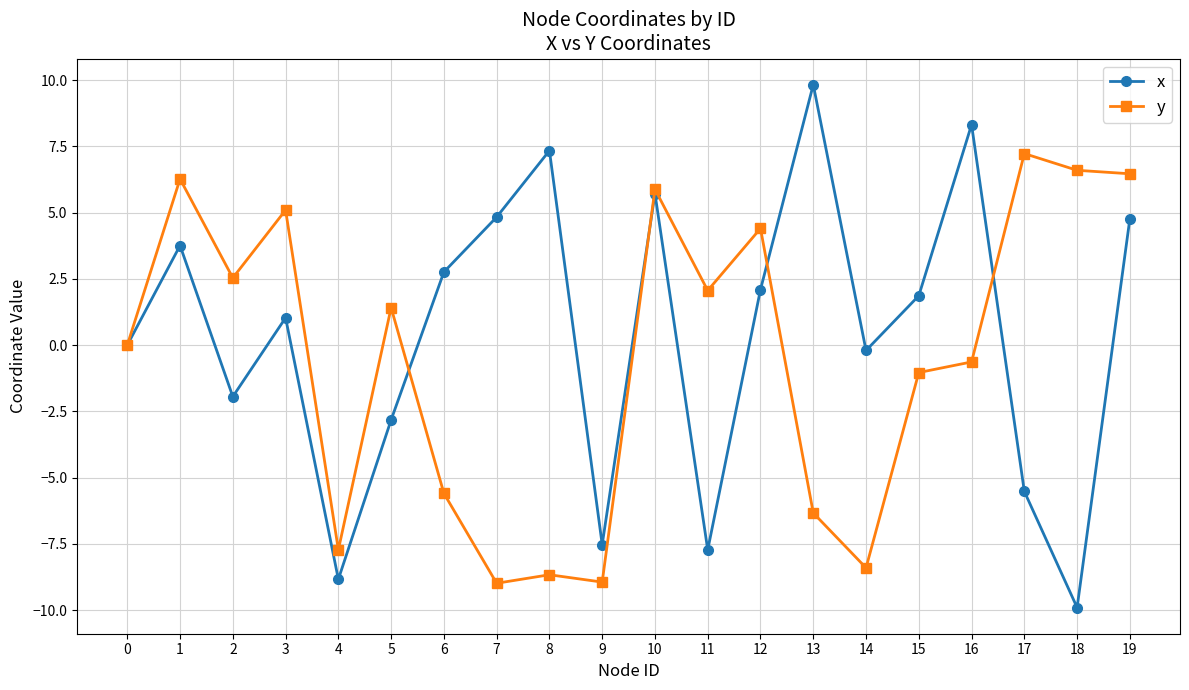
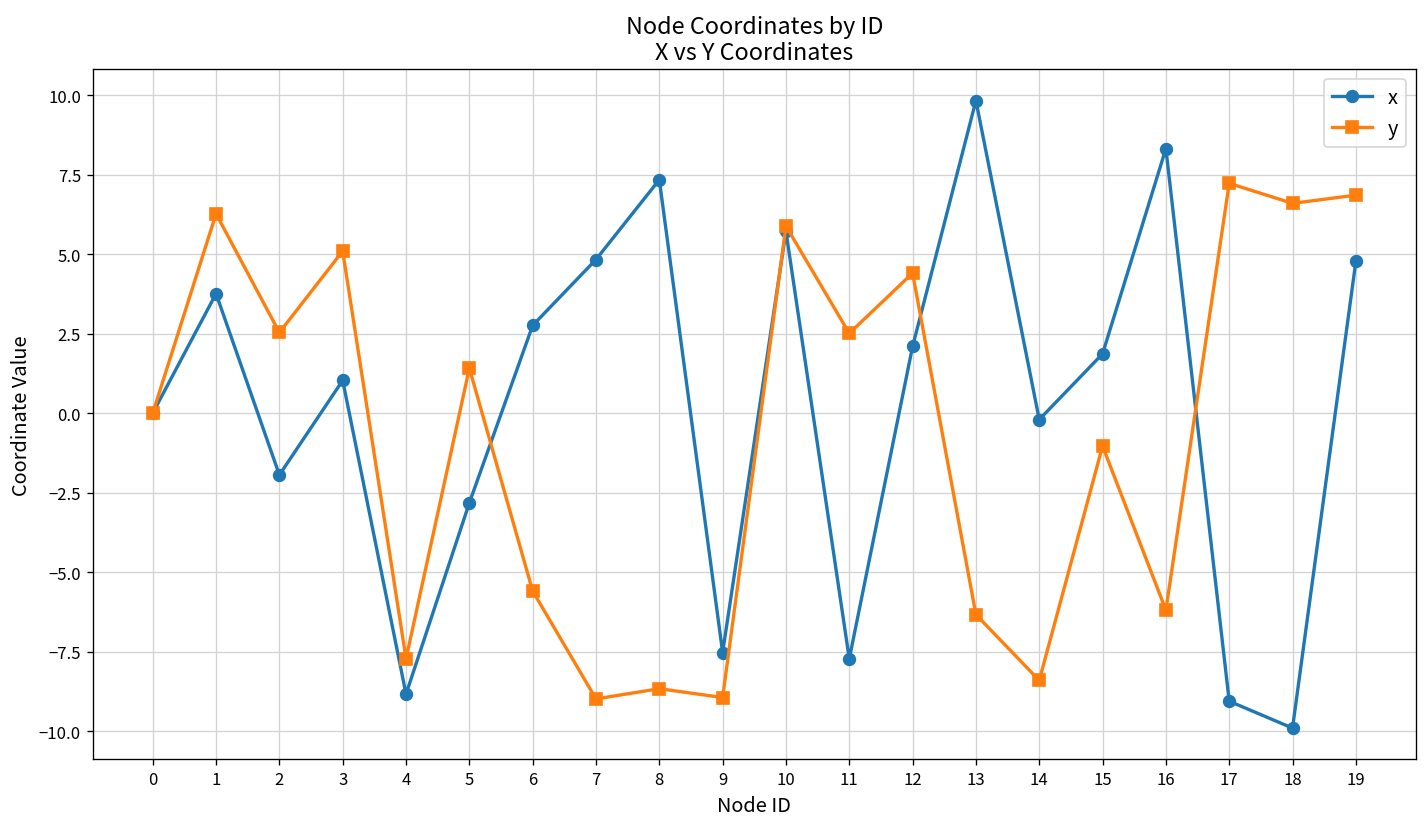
y, 11: 2.1 -> 2.5
y, 16: -0.6 -> -6.2
x, 17: -5.5 -> -9.1
y, 19: 6.5 -> 6.9
